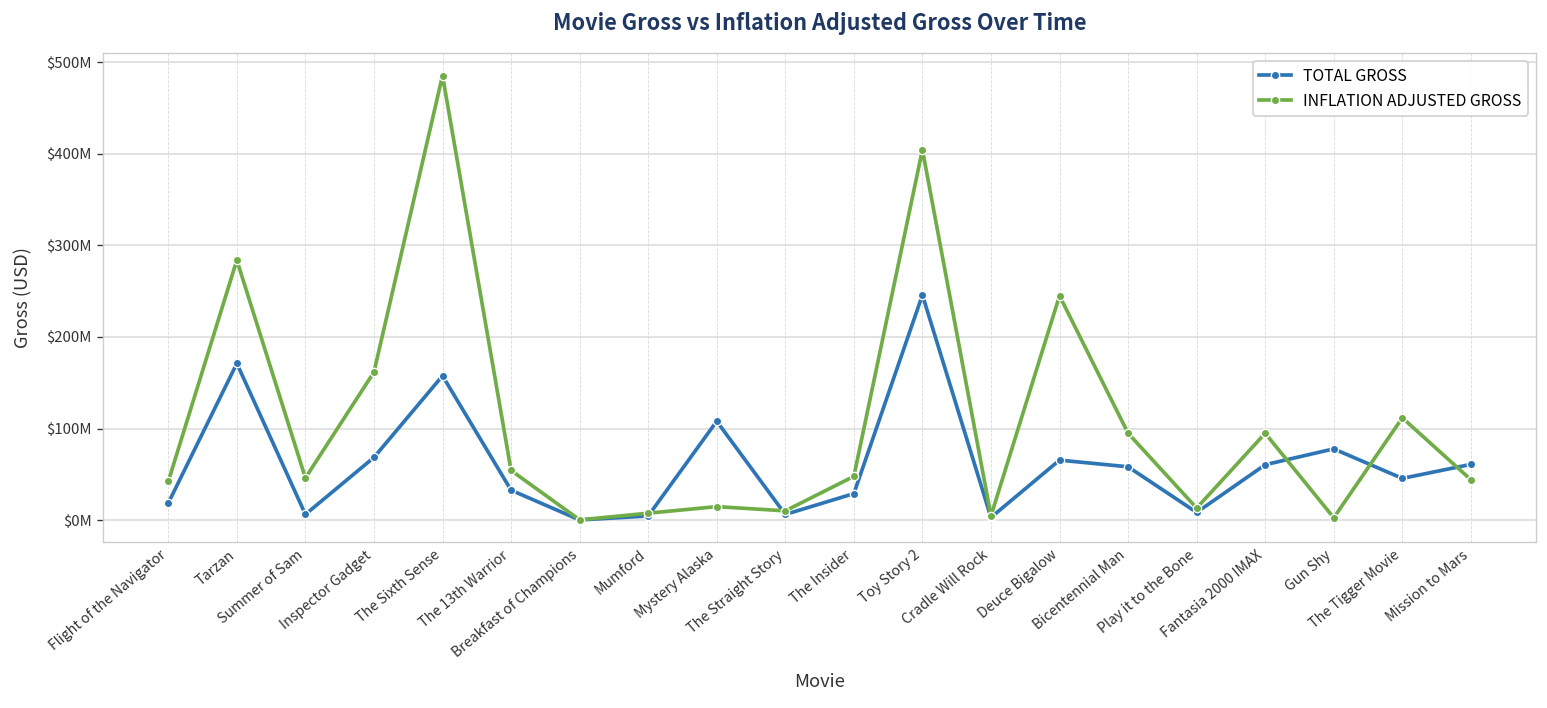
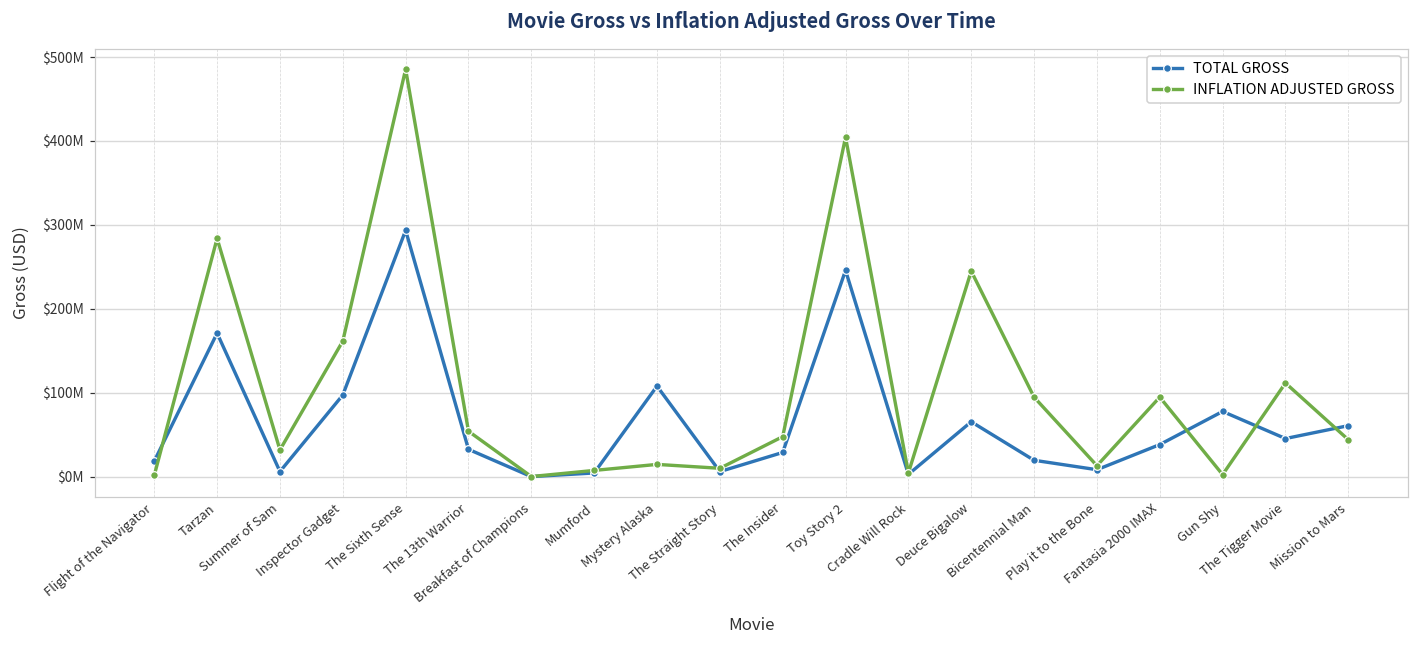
INFLATION ADJUSTED GROSS, Flight of the Navigator: $40000000 -> $0
INFLATION ADJUSTED GROSS, Summer of Sam: $50000000 -> $30000000
TOTAL GROSS, Inspector Gadget: $70000000 -> $100000000
TOTAL GROSS, The Sixth Sense: $160000000 -> $290000000
TOTAL GROSS, Bicentennial Man: $60000000 -> $20000000
TOTAL GROSS, Fantasia 2000 IMAX: $60000000 -> $40000000
